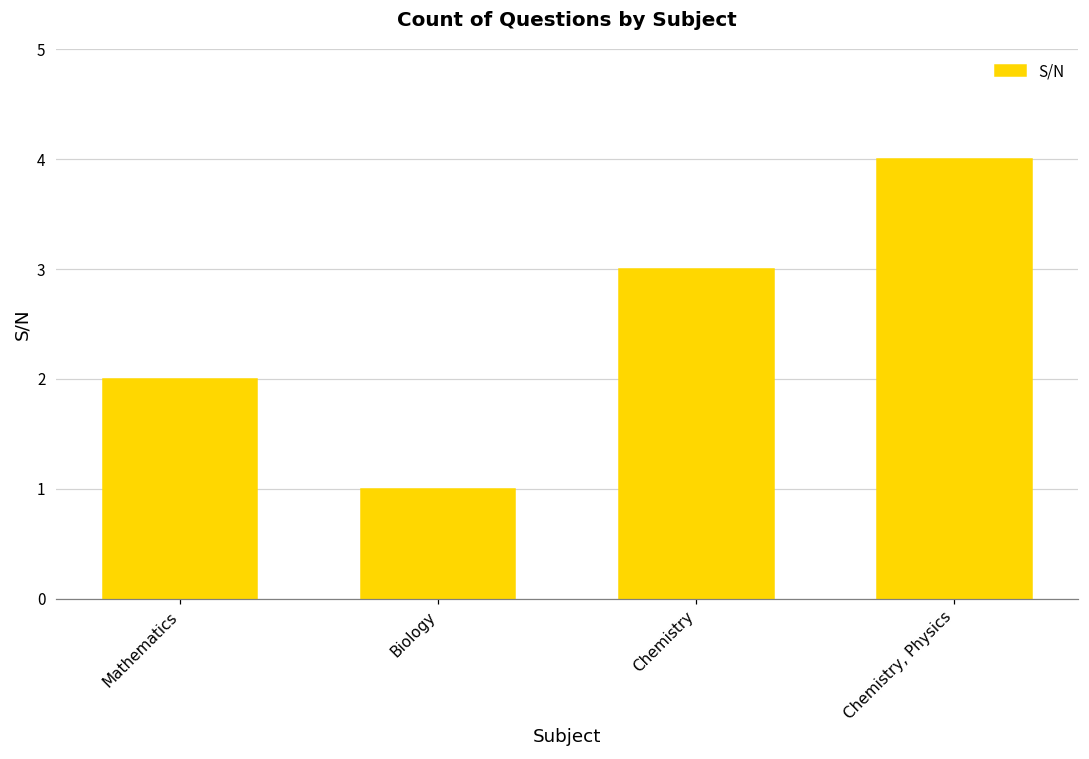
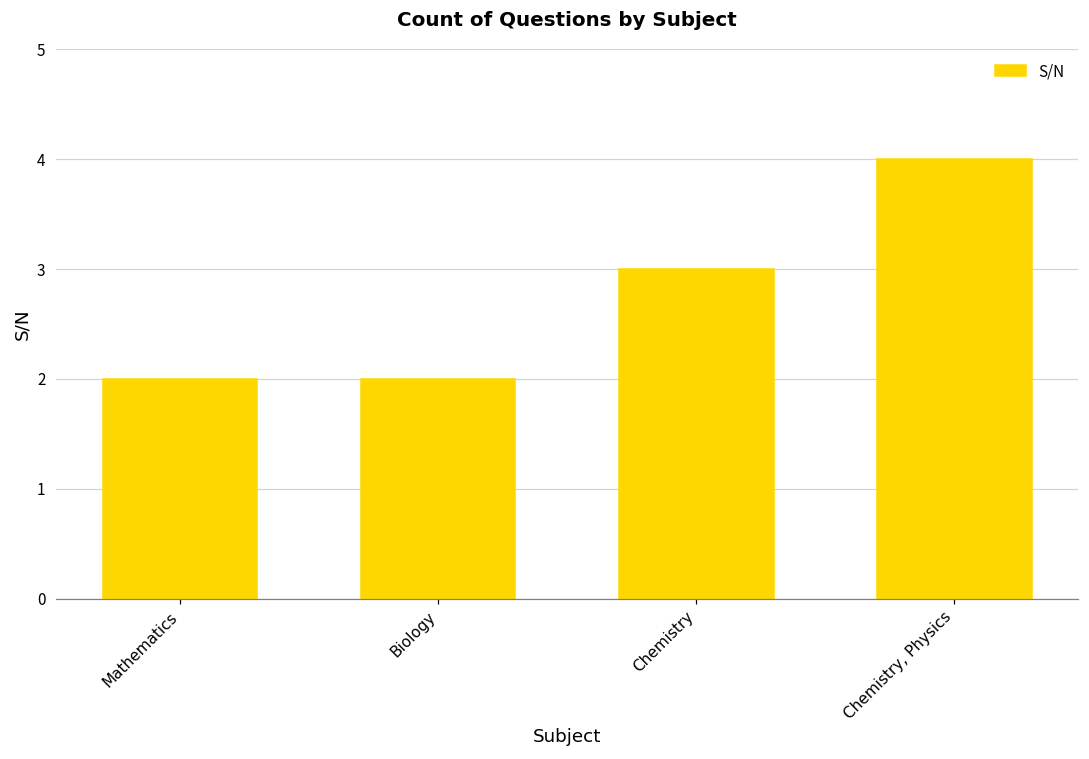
Biology: 1 -> 2
